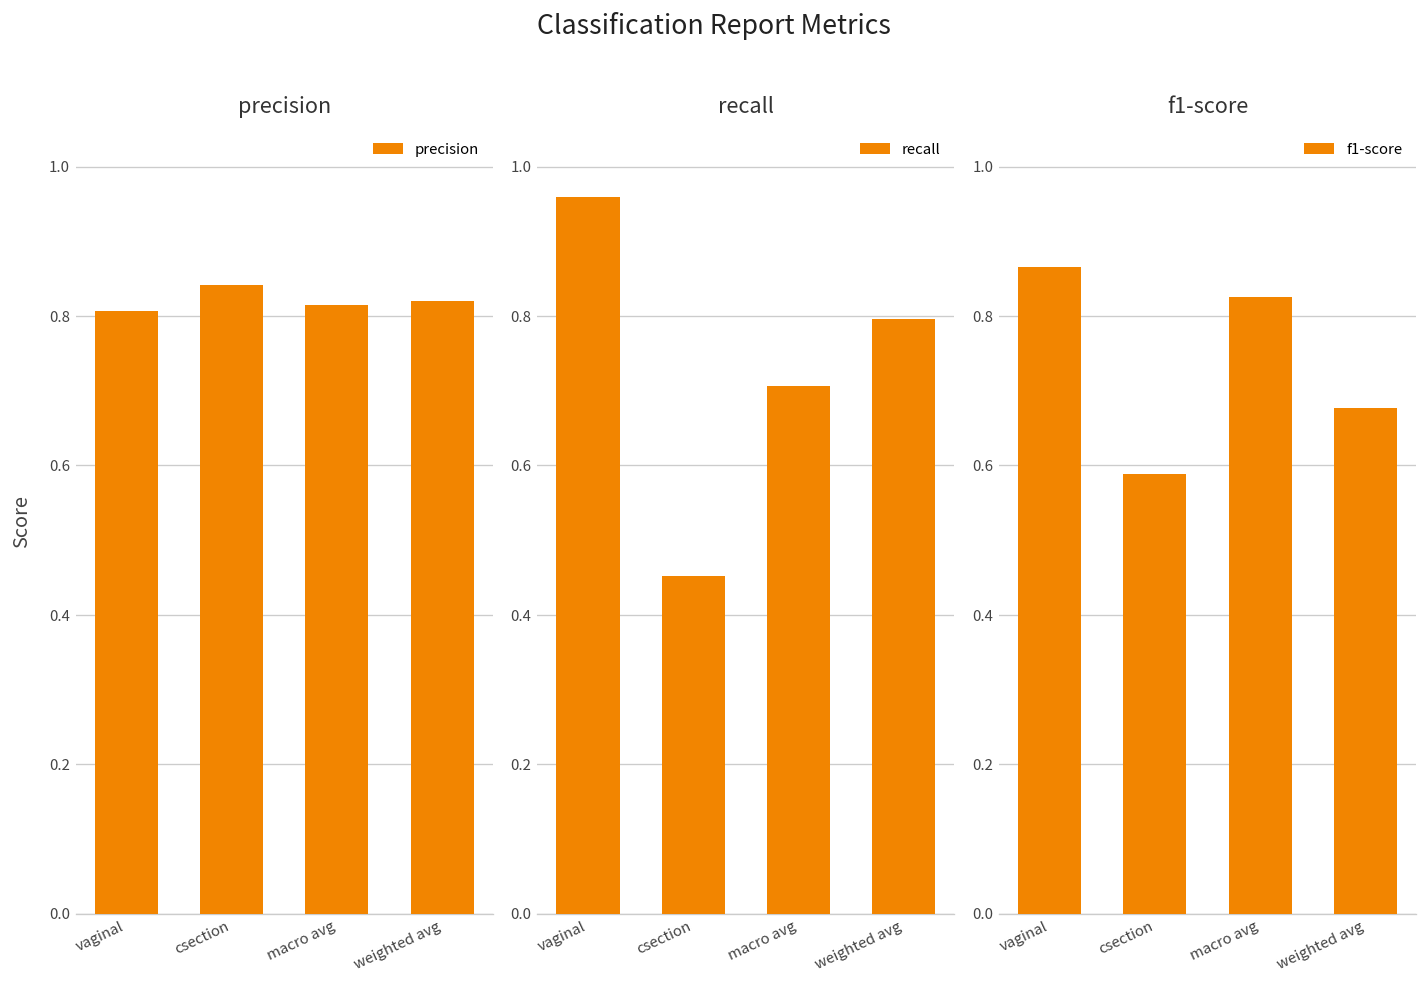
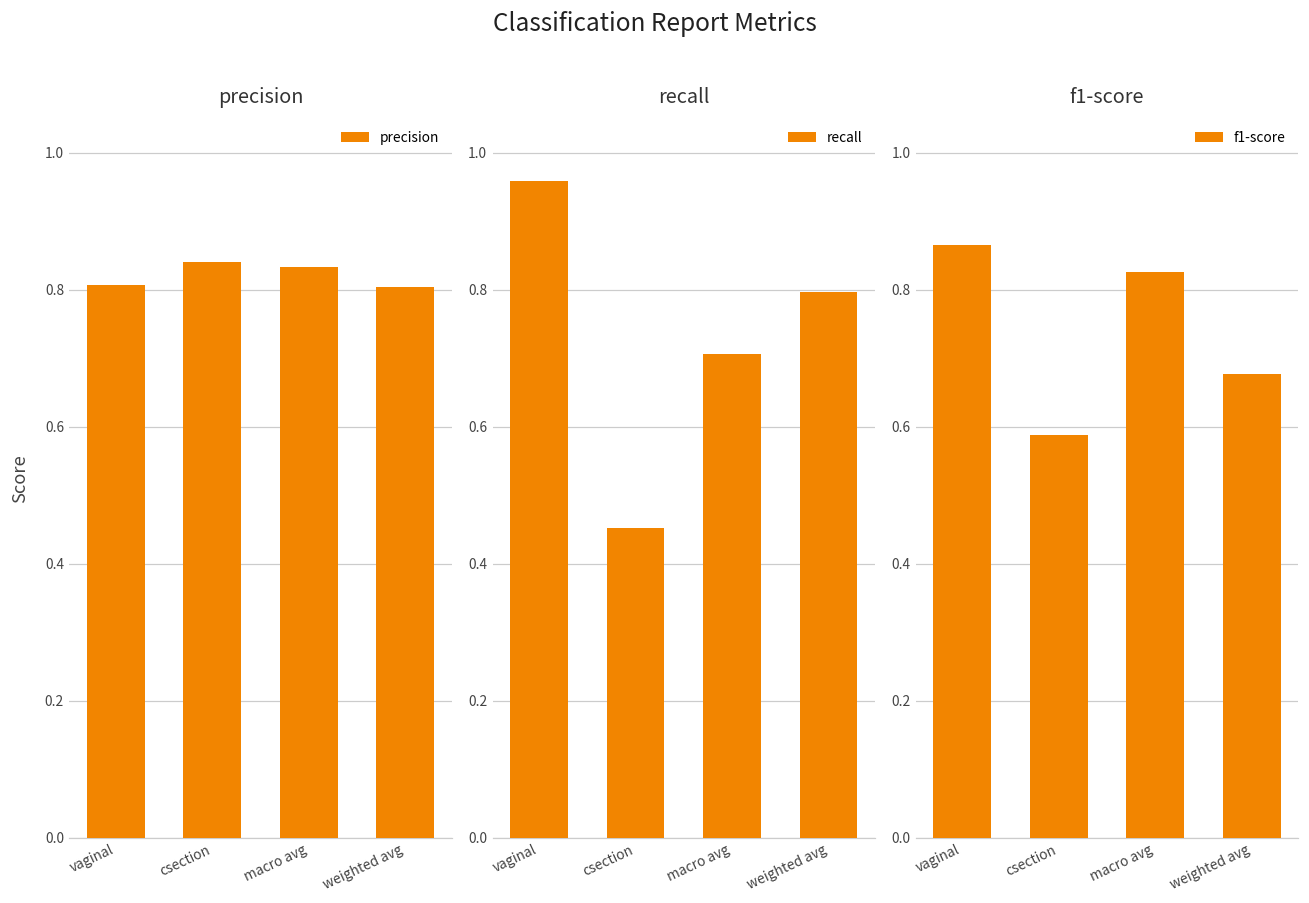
precision, macro avg: 0.81 -> 0.83
precision, weighted avg: 0.82 -> 0.80
